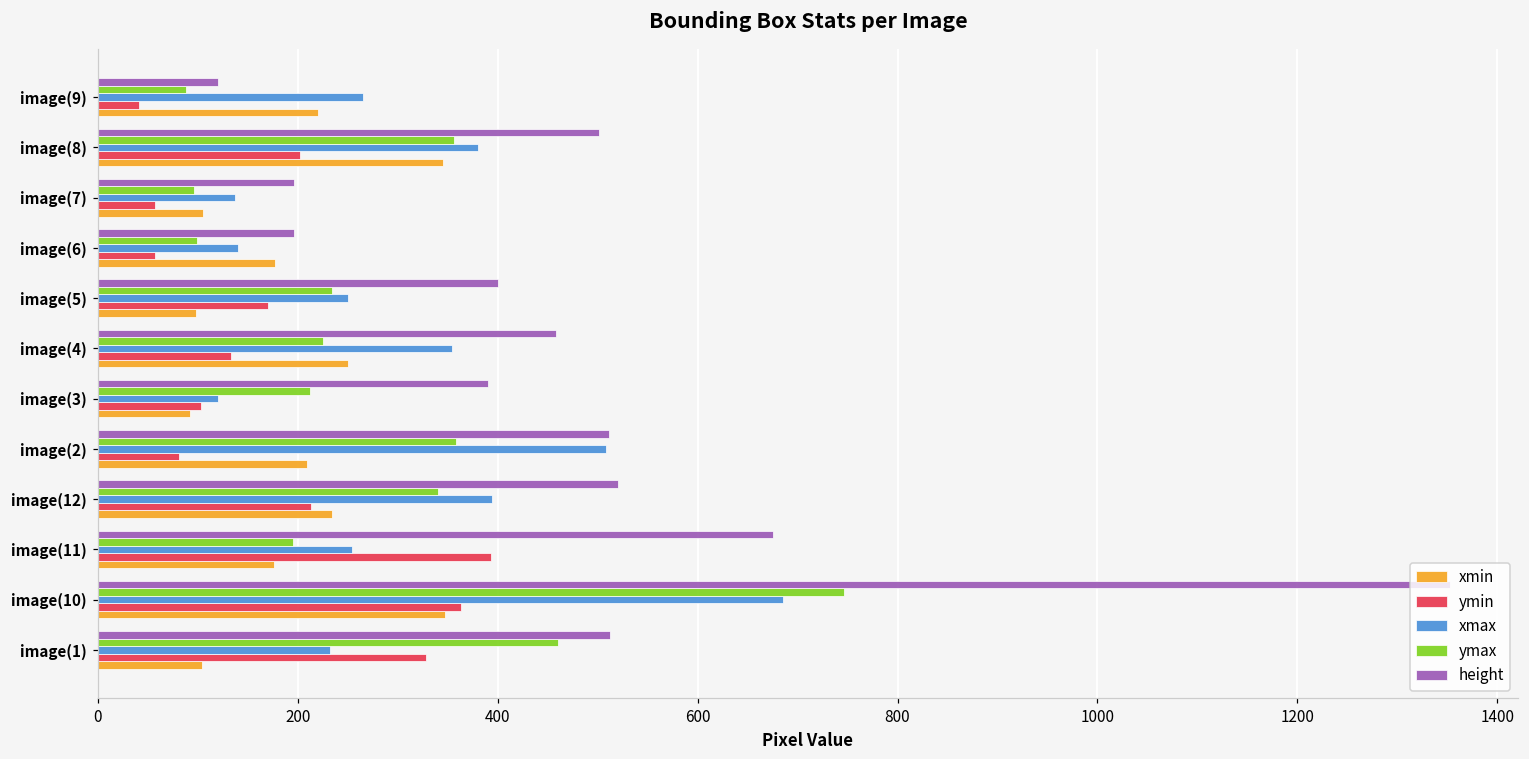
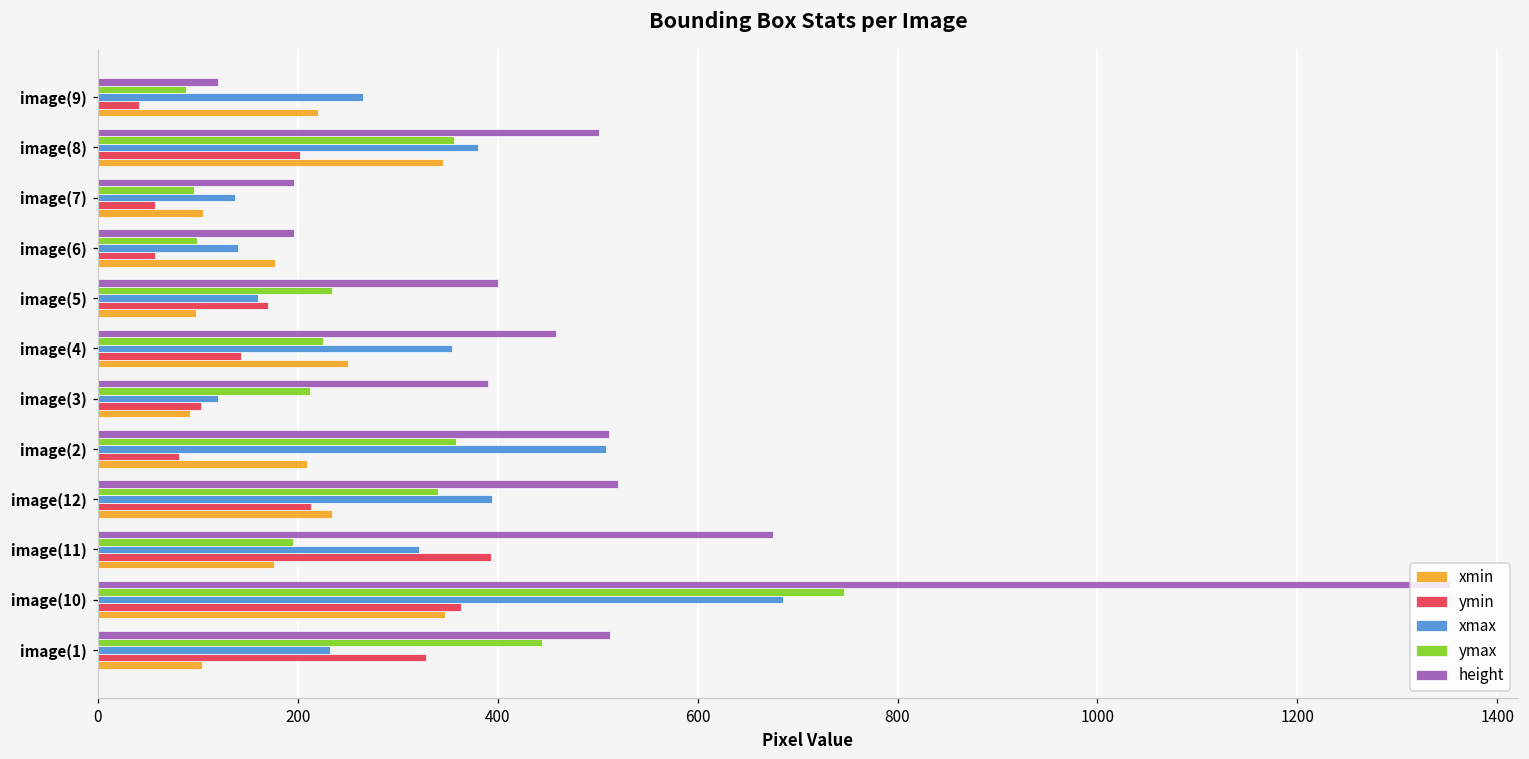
xmax, image(5): 250 -> 160
ymin, image(4): 130 -> 140
xmax, image(11): 250 -> 320
ymax, image(1): 460 -> 440
